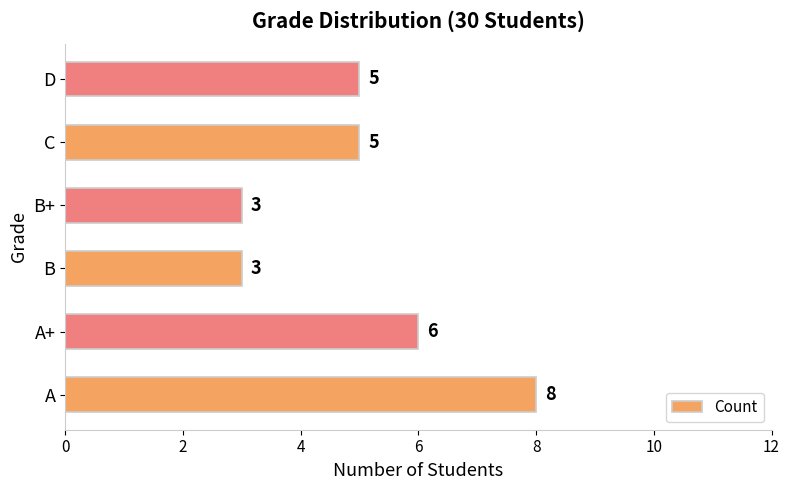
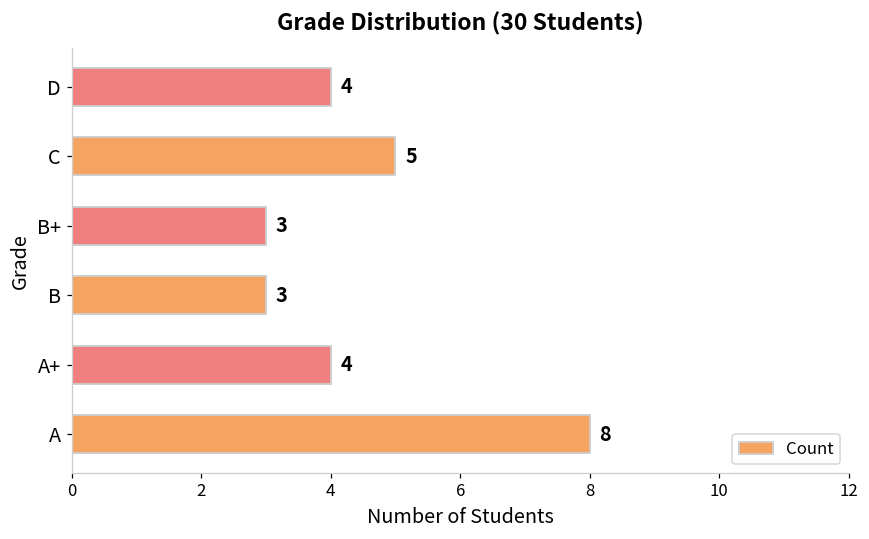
D: 5 -> 4
A+: 6 -> 4
